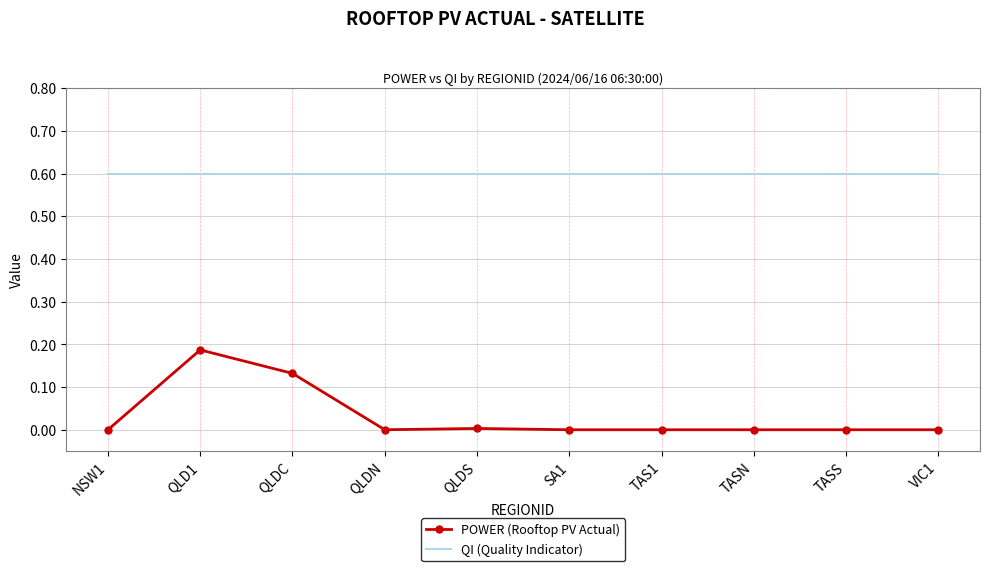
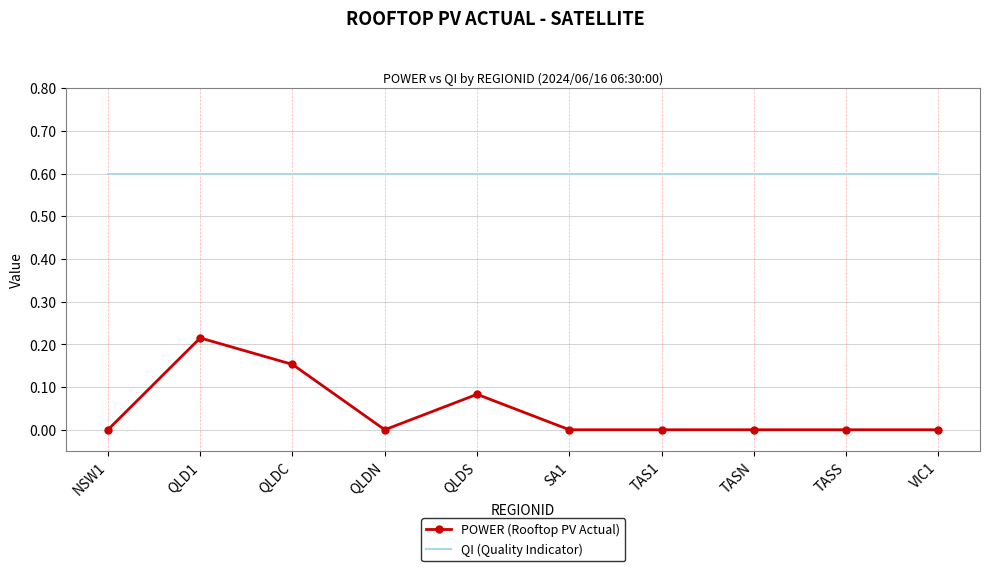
POWER (Rooftop PV Actual), QLD1: 0.19 -> 0.22
POWER (Rooftop PV Actual), QLDC: 0.13 -> 0.15
POWER (Rooftop PV Actual), QLDS: 0.00 -> 0.08
